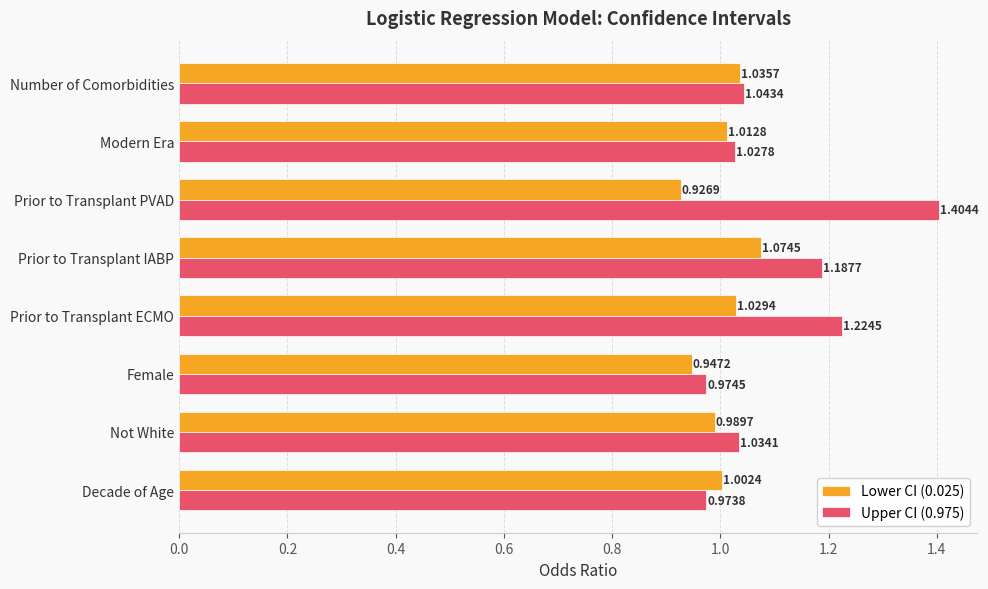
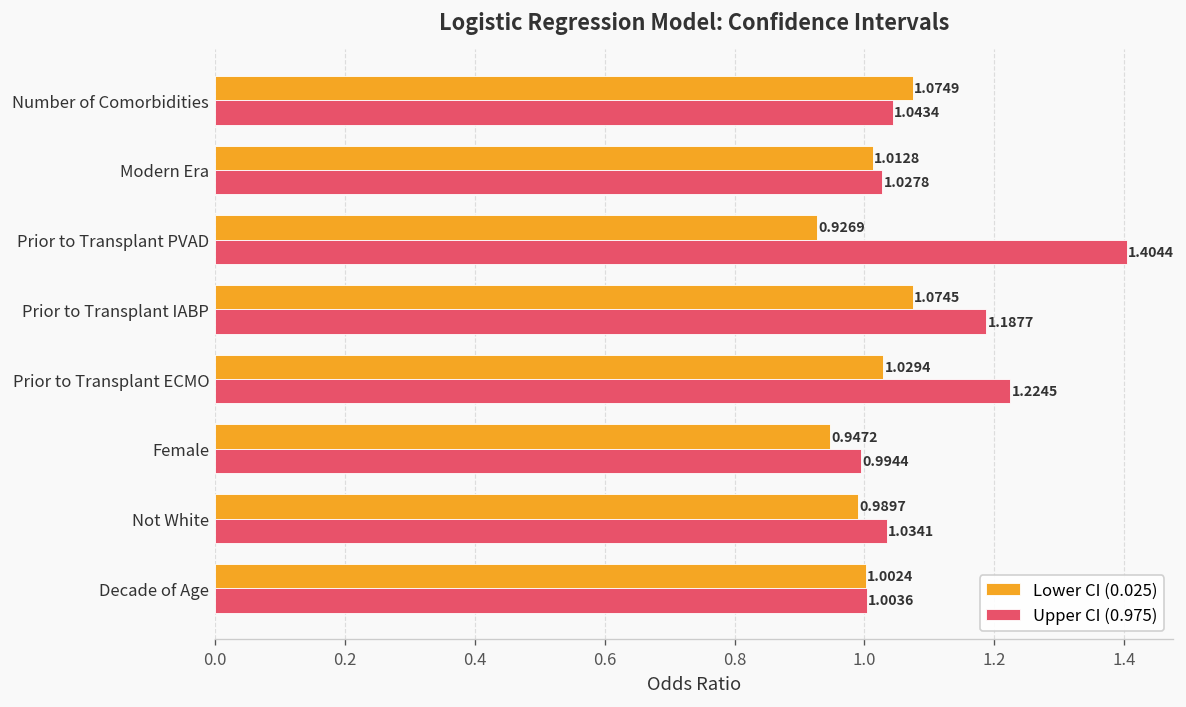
Lower CI (0.025), Number of Comorbidities: 1.0357 -> 1.0749
Upper CI (0.975), Female: 0.9745 -> 0.9944
Upper CI (0.975), Decade of Age: 0.9738 -> 1.0036
